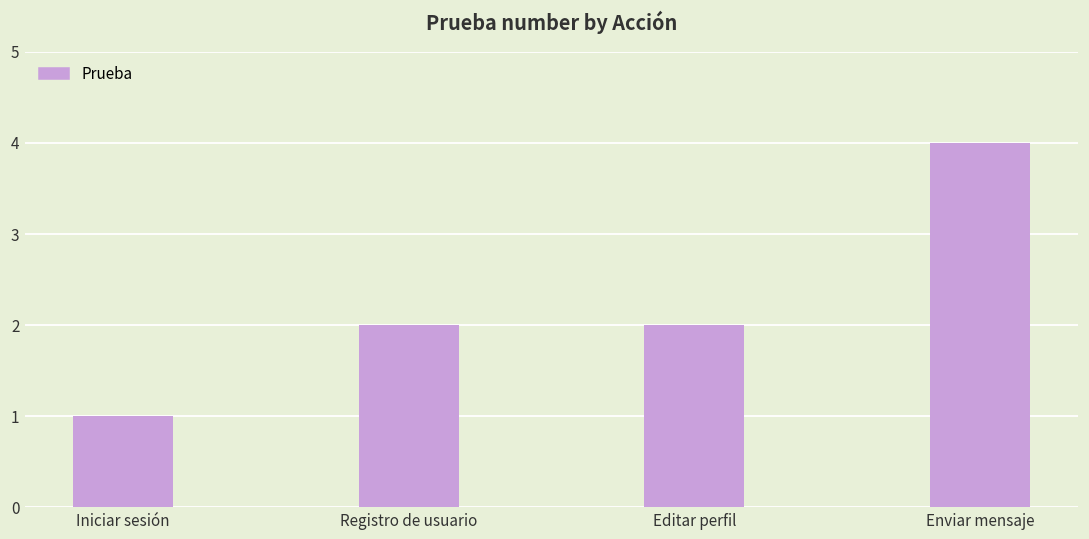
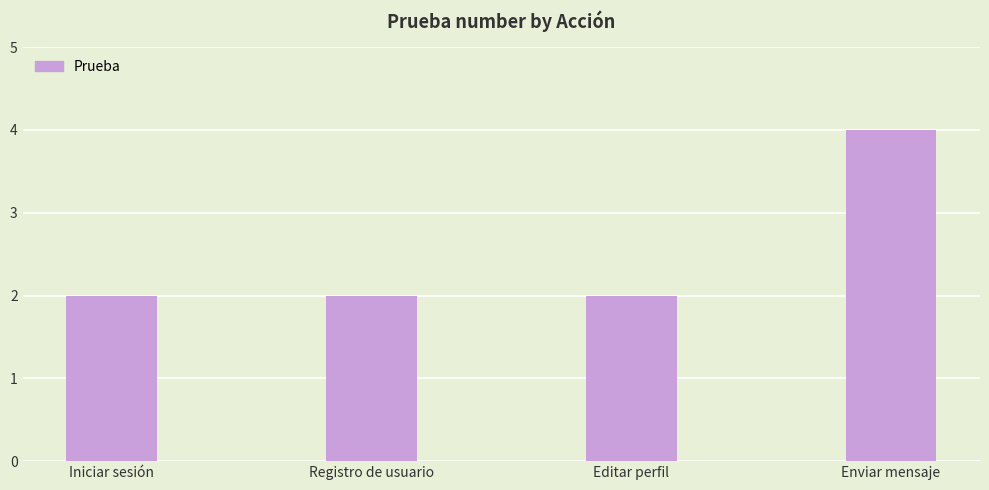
Iniciar sesión: 1 -> 2
